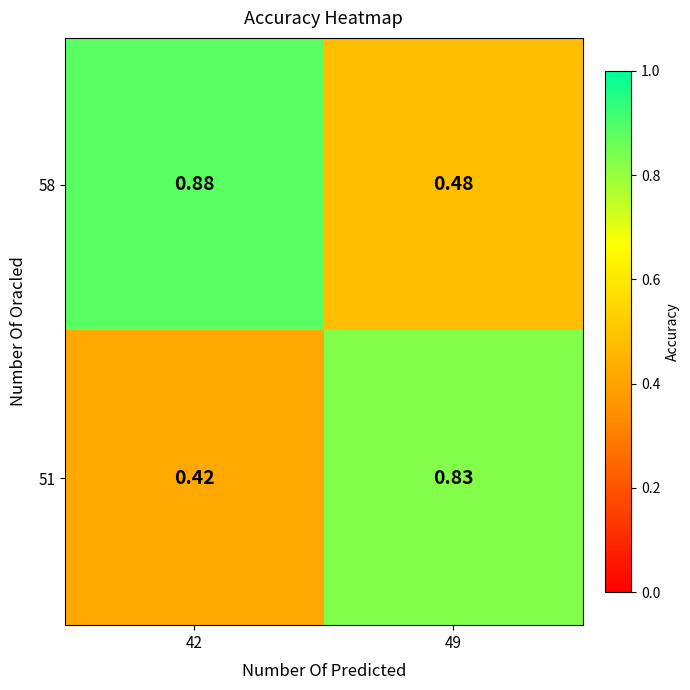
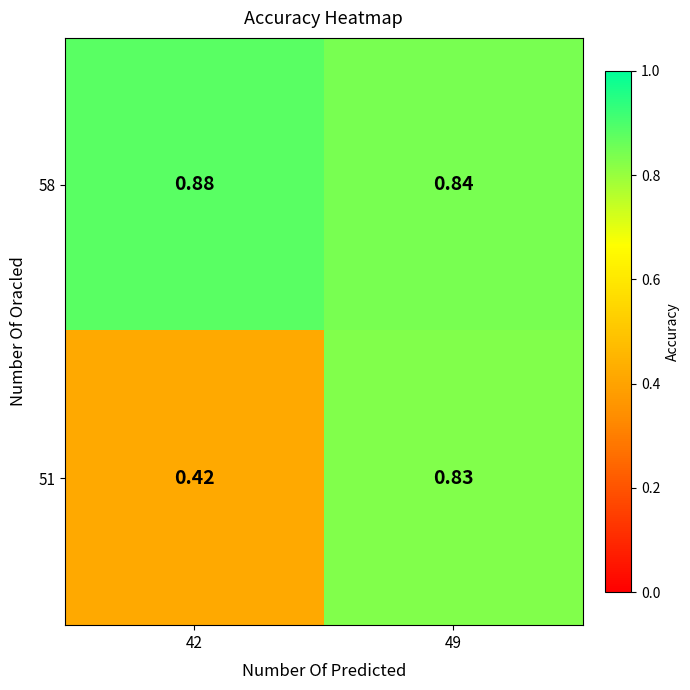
58, 49: 0.48 -> 0.84
